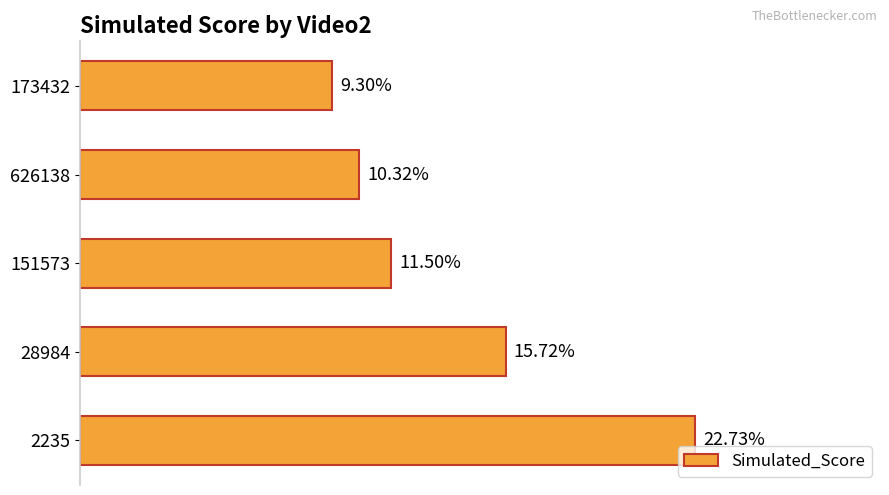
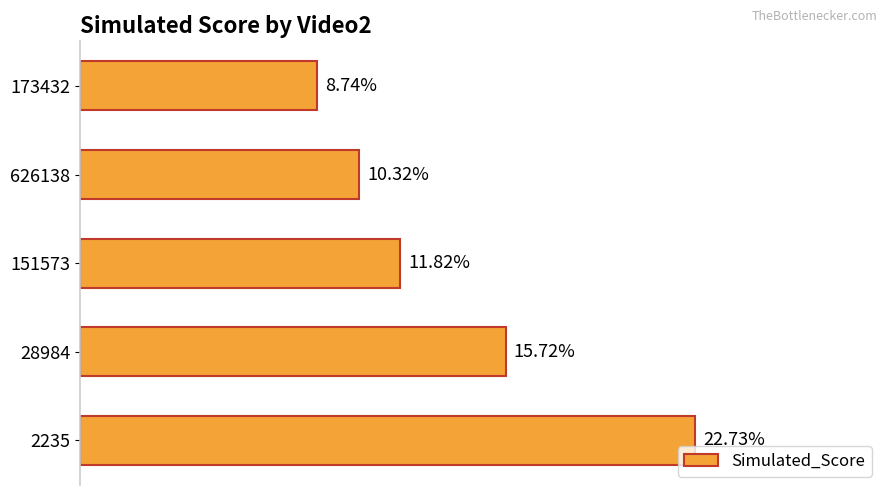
173432: 9.30% -> 8.74%
151573: 11.50% -> 11.82%
